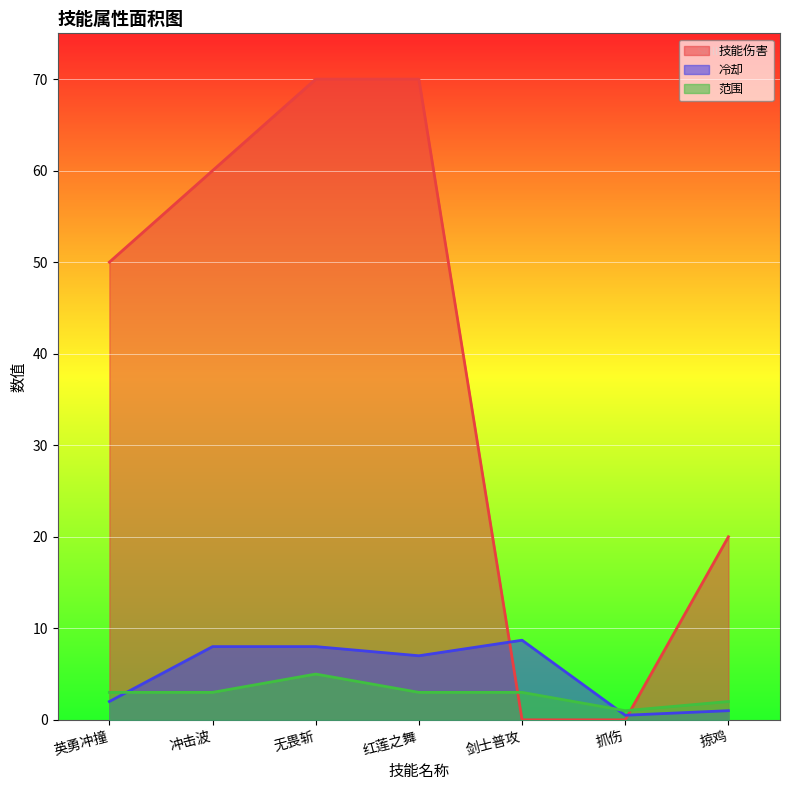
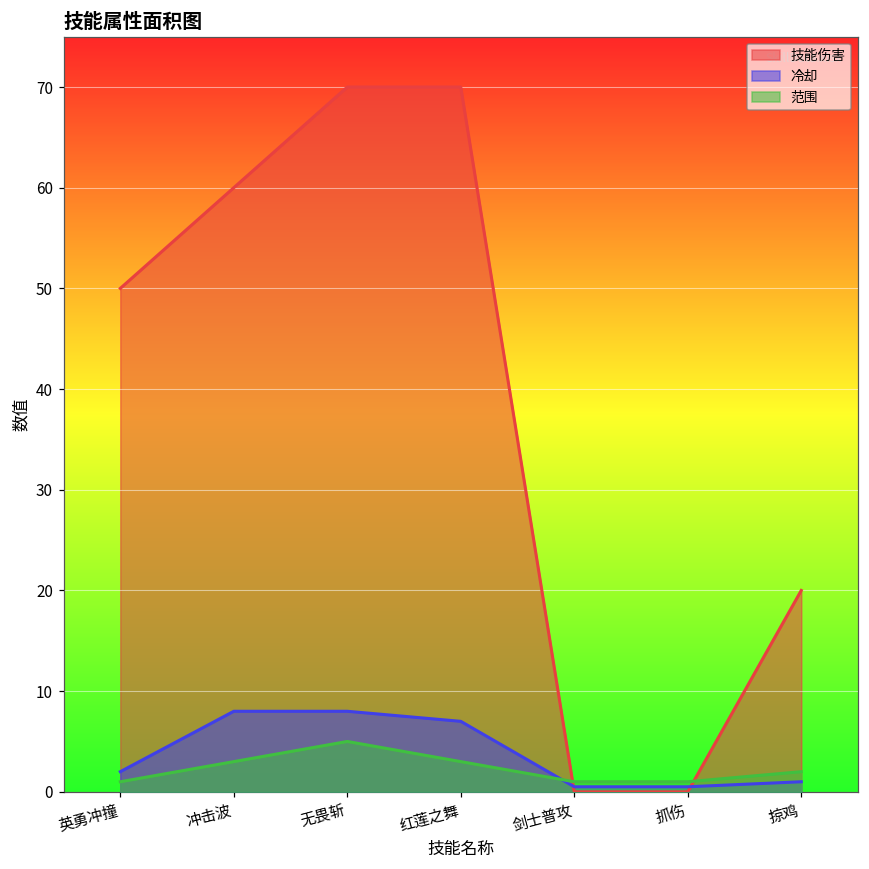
范围, 英勇冲撞: 3 -> 1
冷却, 剑士普攻: 9 -> 1
范围, 剑士普攻: 3 -> 1
